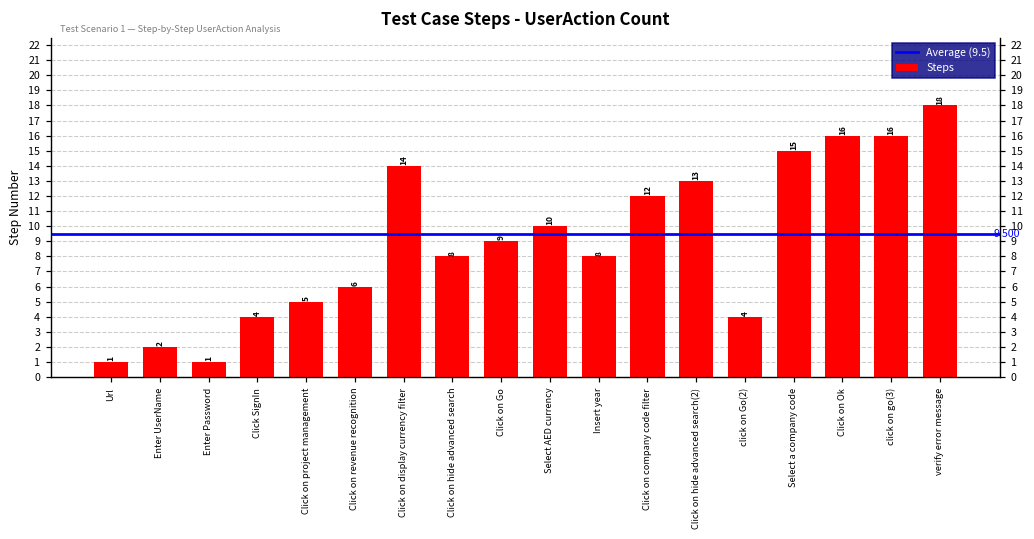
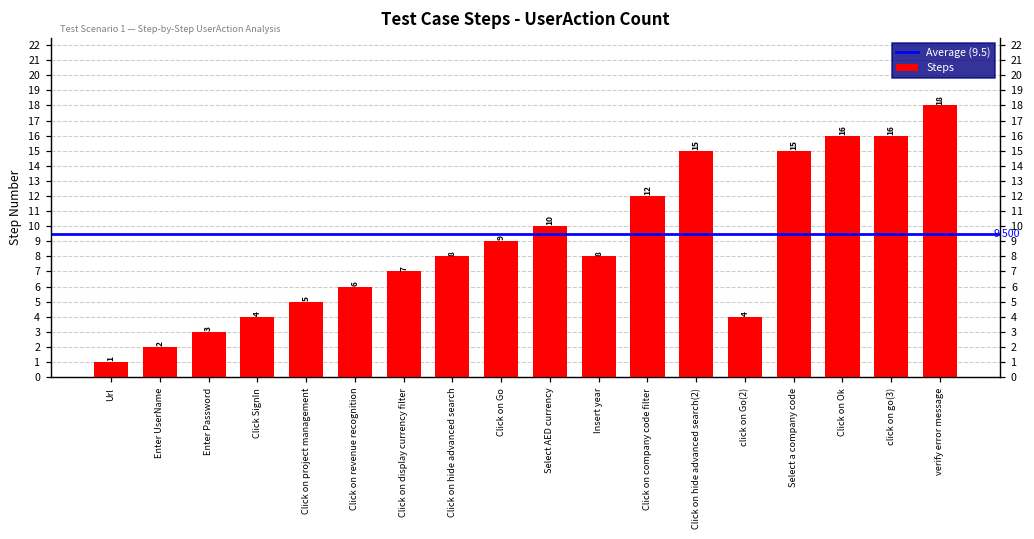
Enter Password: 1 -> 3
Click on display currency filter: 14 -> 7
Click on hide advanced search(2): 13 -> 15
